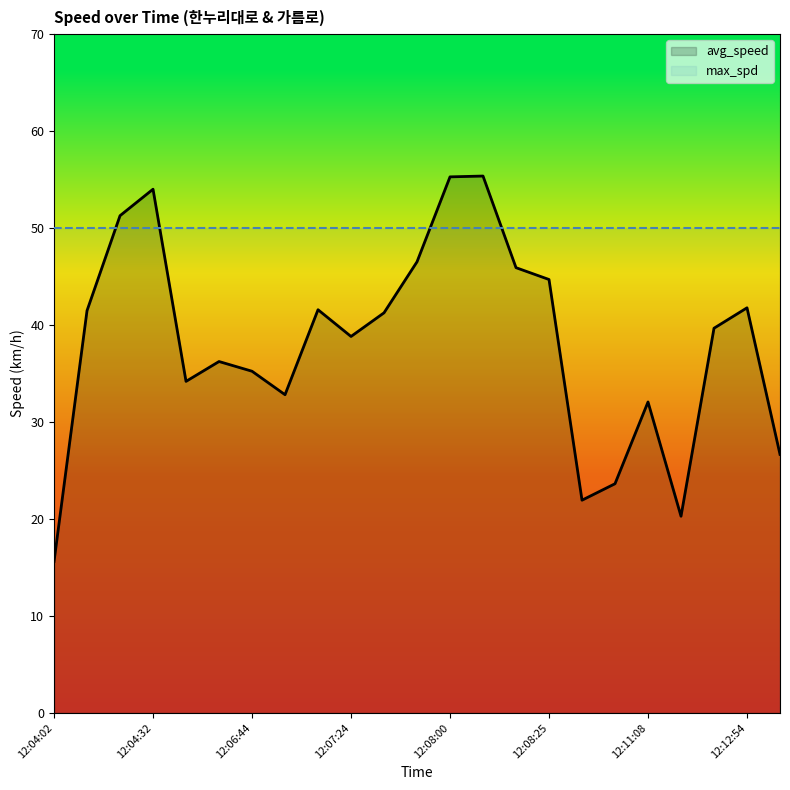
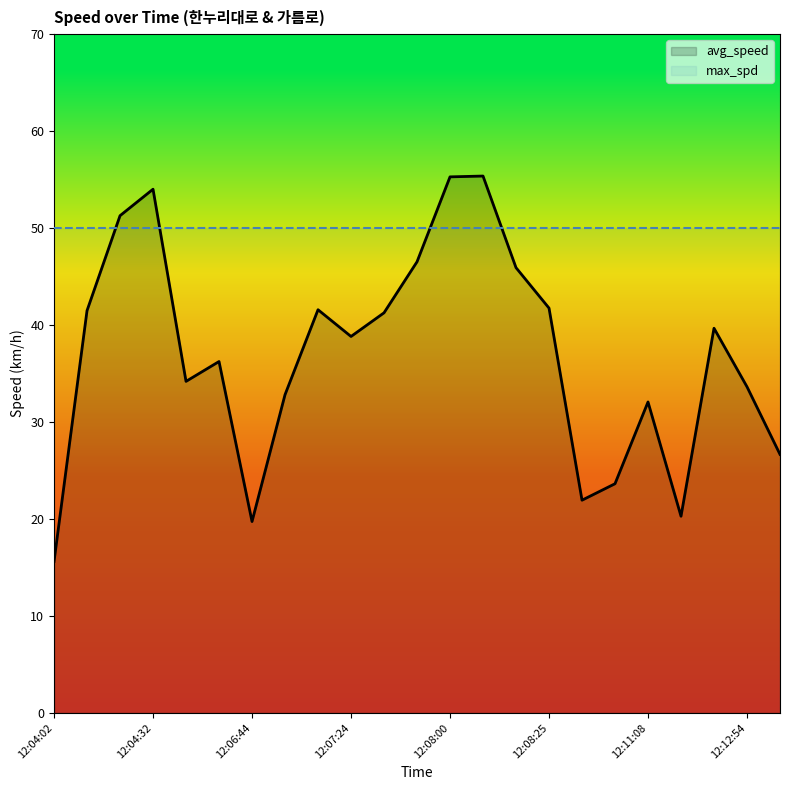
avg_speed, 12:06:44: 35 -> 20
avg_speed, 12:08:25: 45 -> 42
avg_speed, 12:12:54: 42 -> 34
